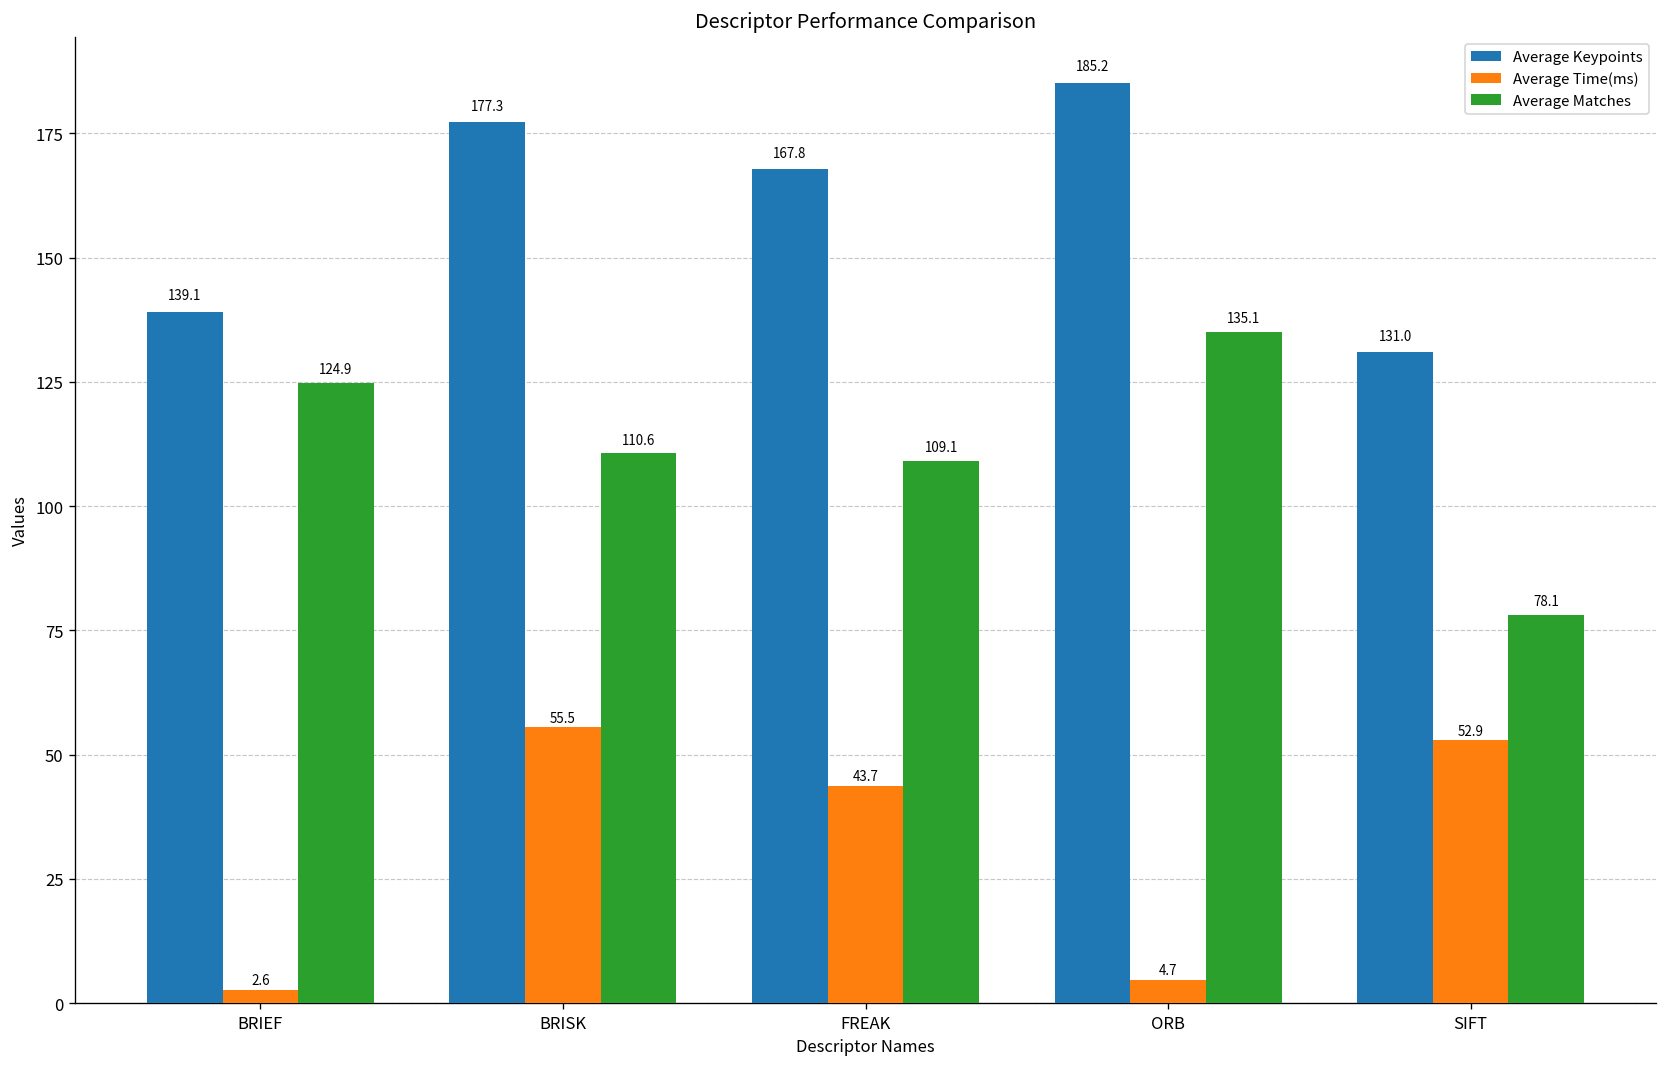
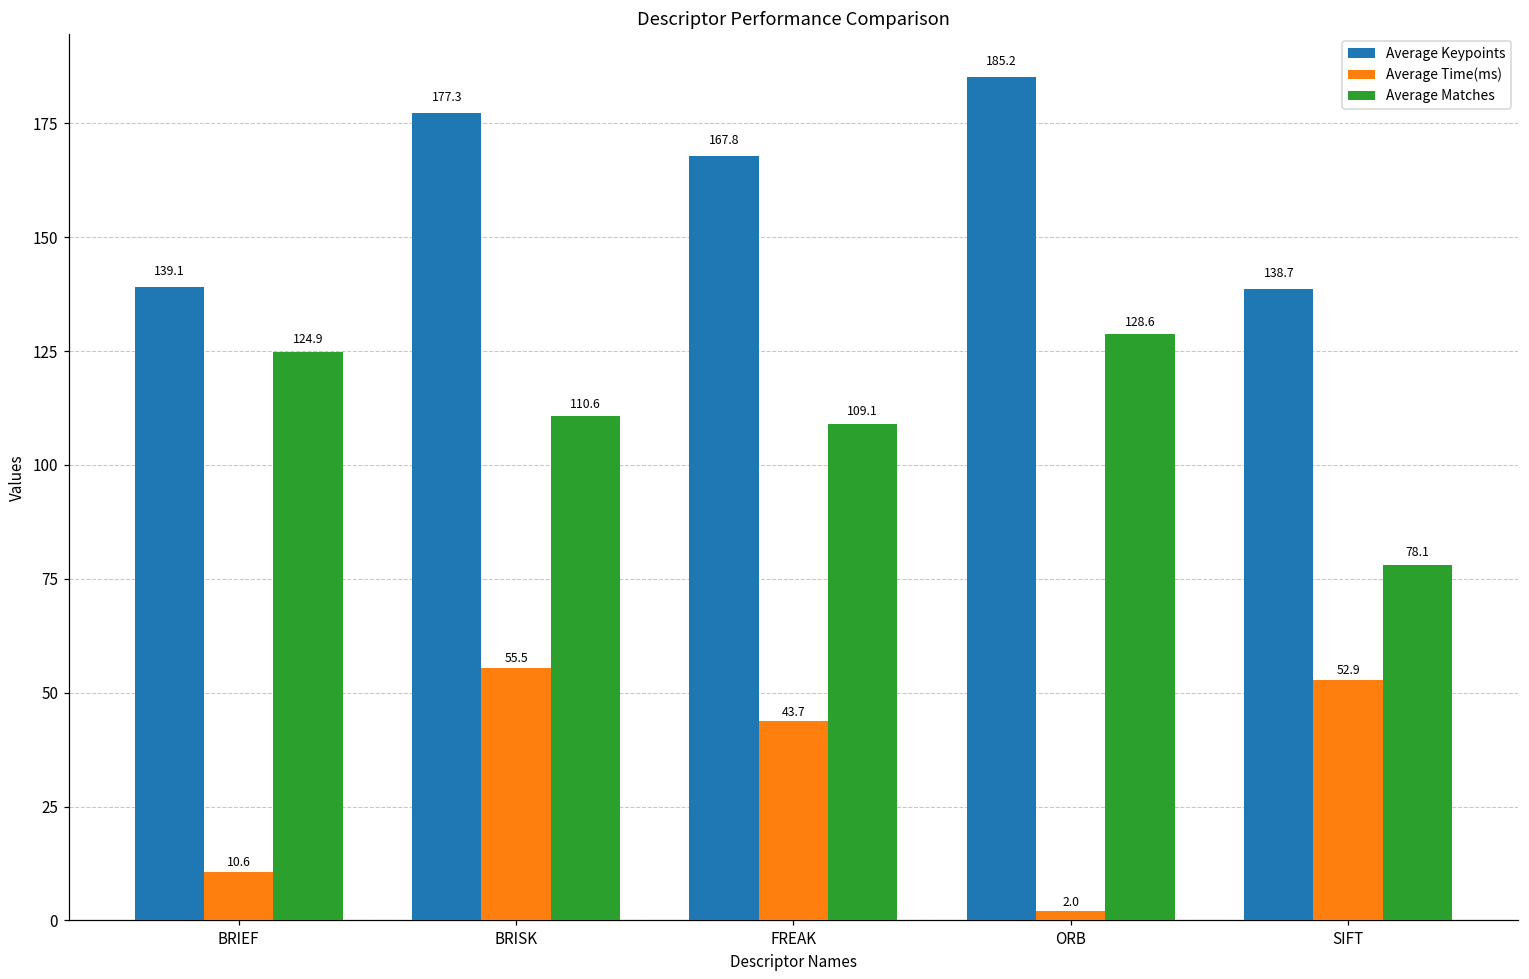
Average Time(ms), BRIEF: 2.6 -> 10.6
Average Time(ms), ORB: 4.7 -> 2.0
Average Matches, ORB: 135.1 -> 128.6
Average Keypoints, SIFT: 131.0 -> 138.7
